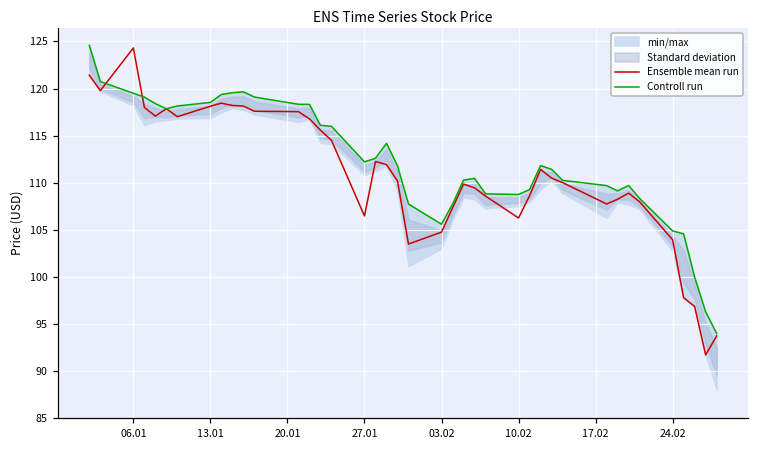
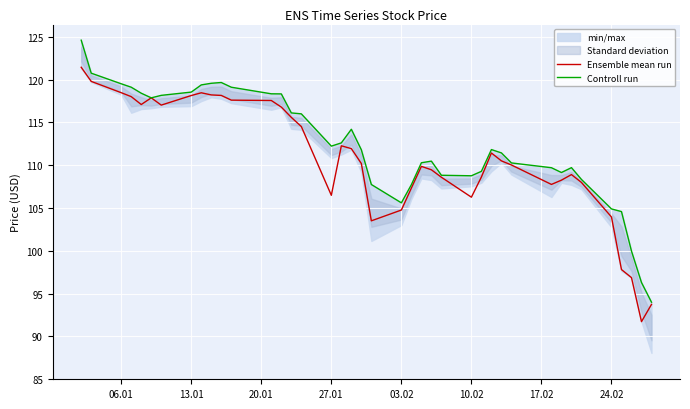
Ensemble mean run, 06.01: 124 -> 118
